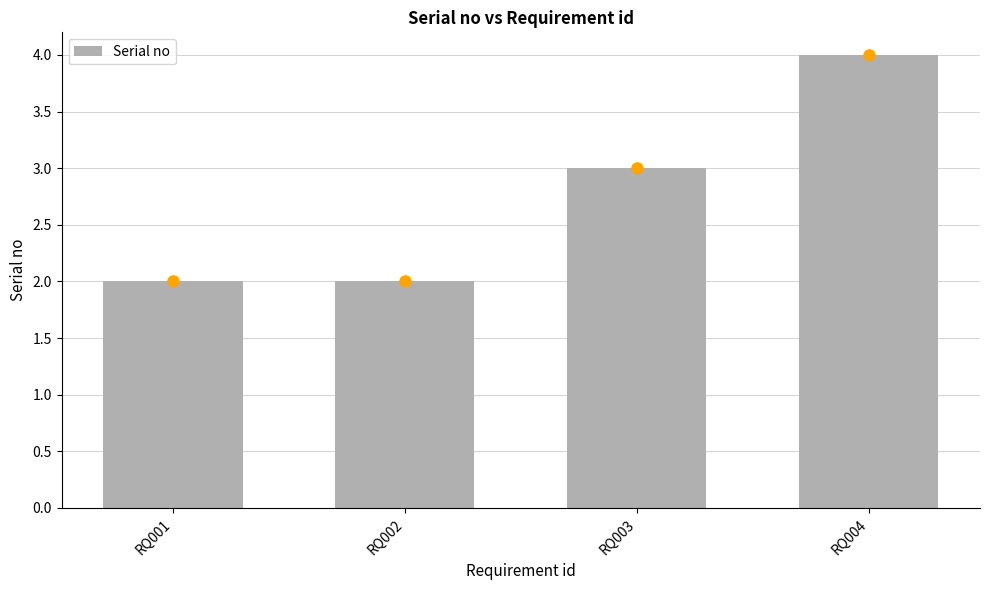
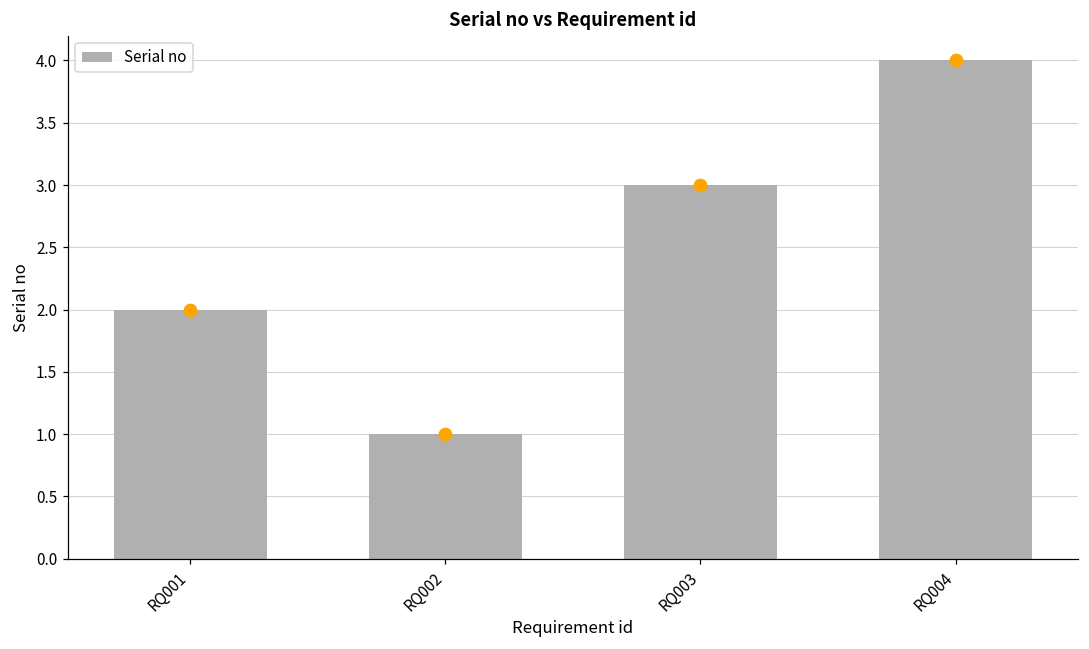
Serial no, RQ002: 2 -> 1
